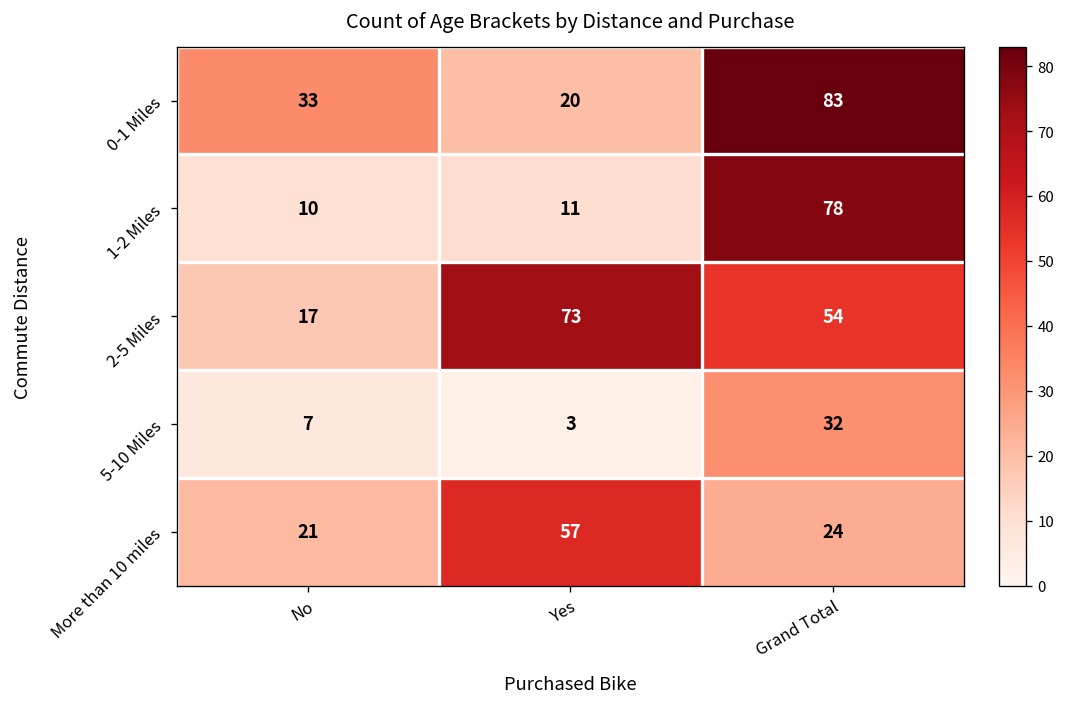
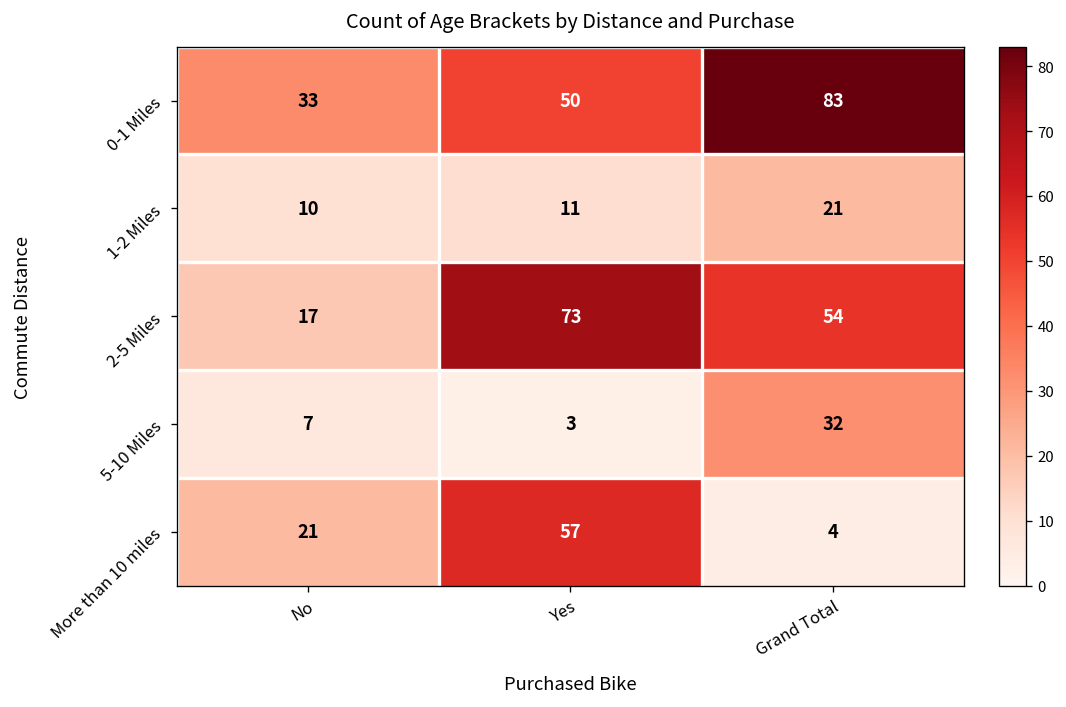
0-1 Miles, Yes: 20 -> 50
1-2 Miles, Grand Total: 78 -> 21
More than 10 miles, Grand Total: 24 -> 4
